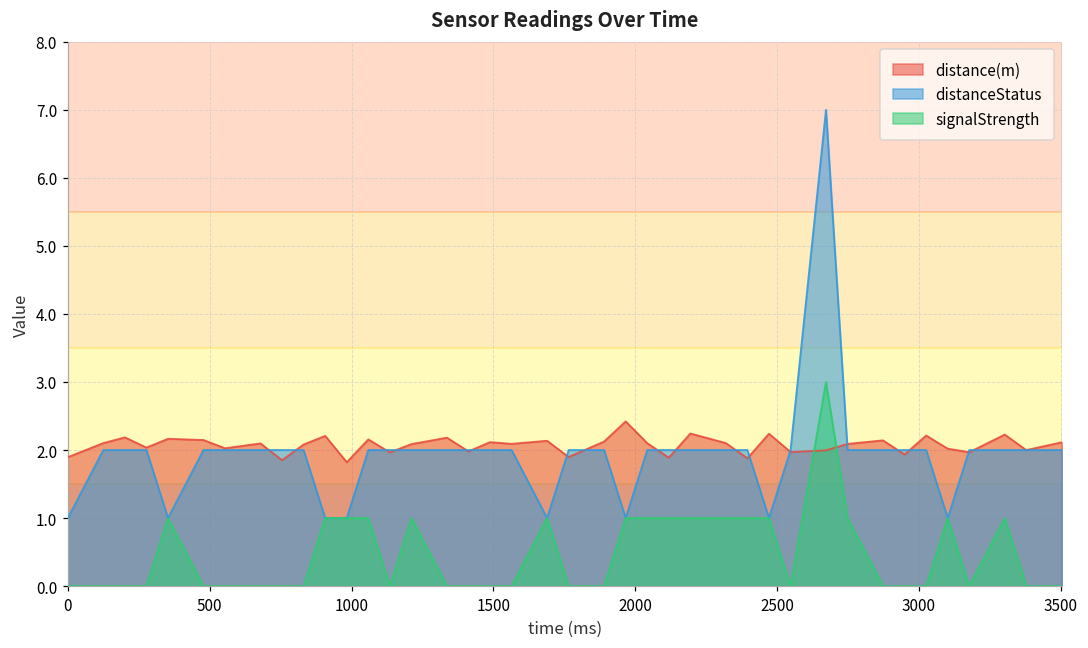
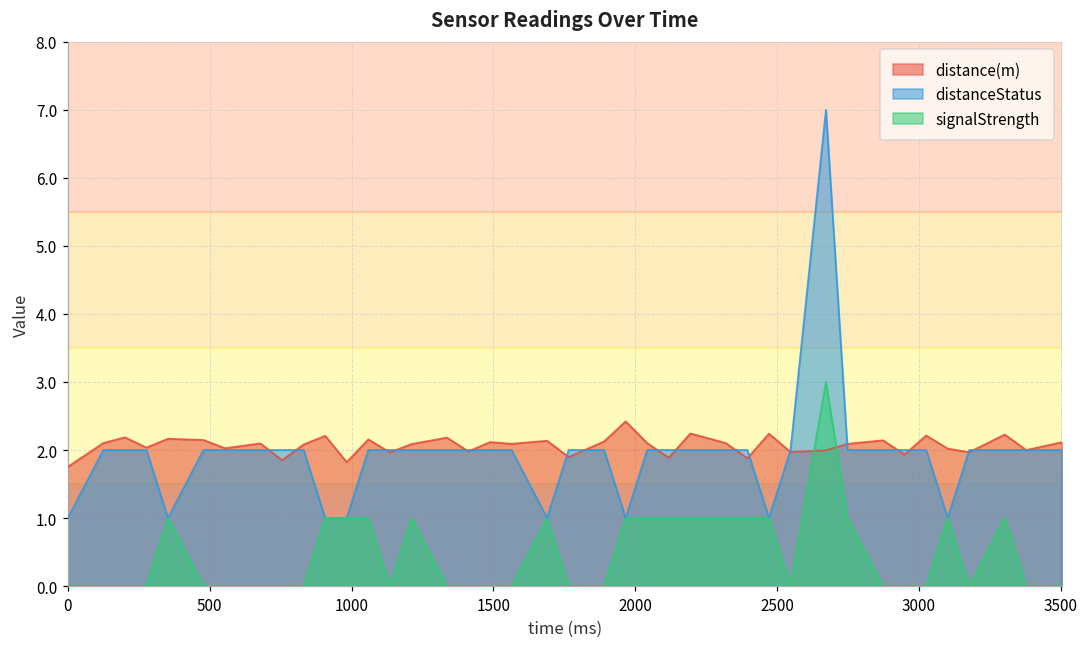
distance(m), 0: 1.9 -> 1.8
